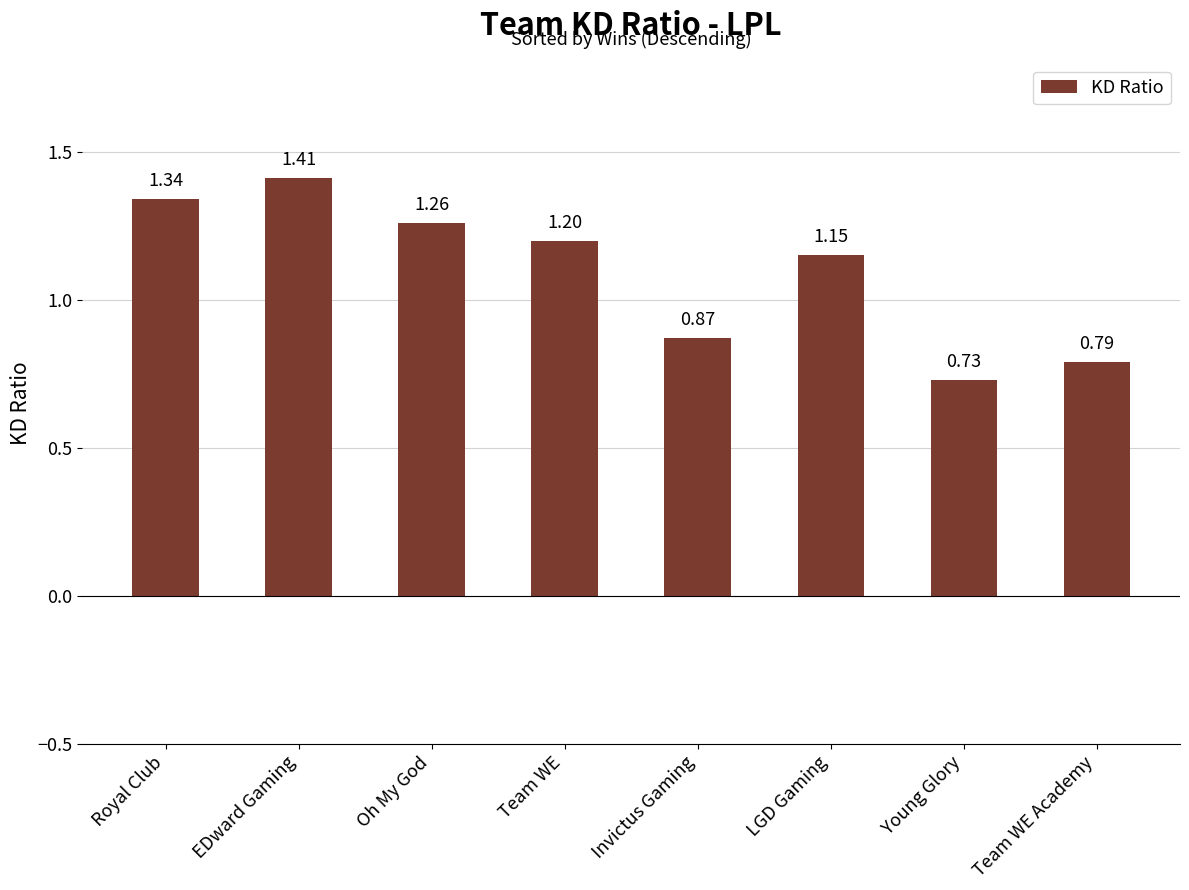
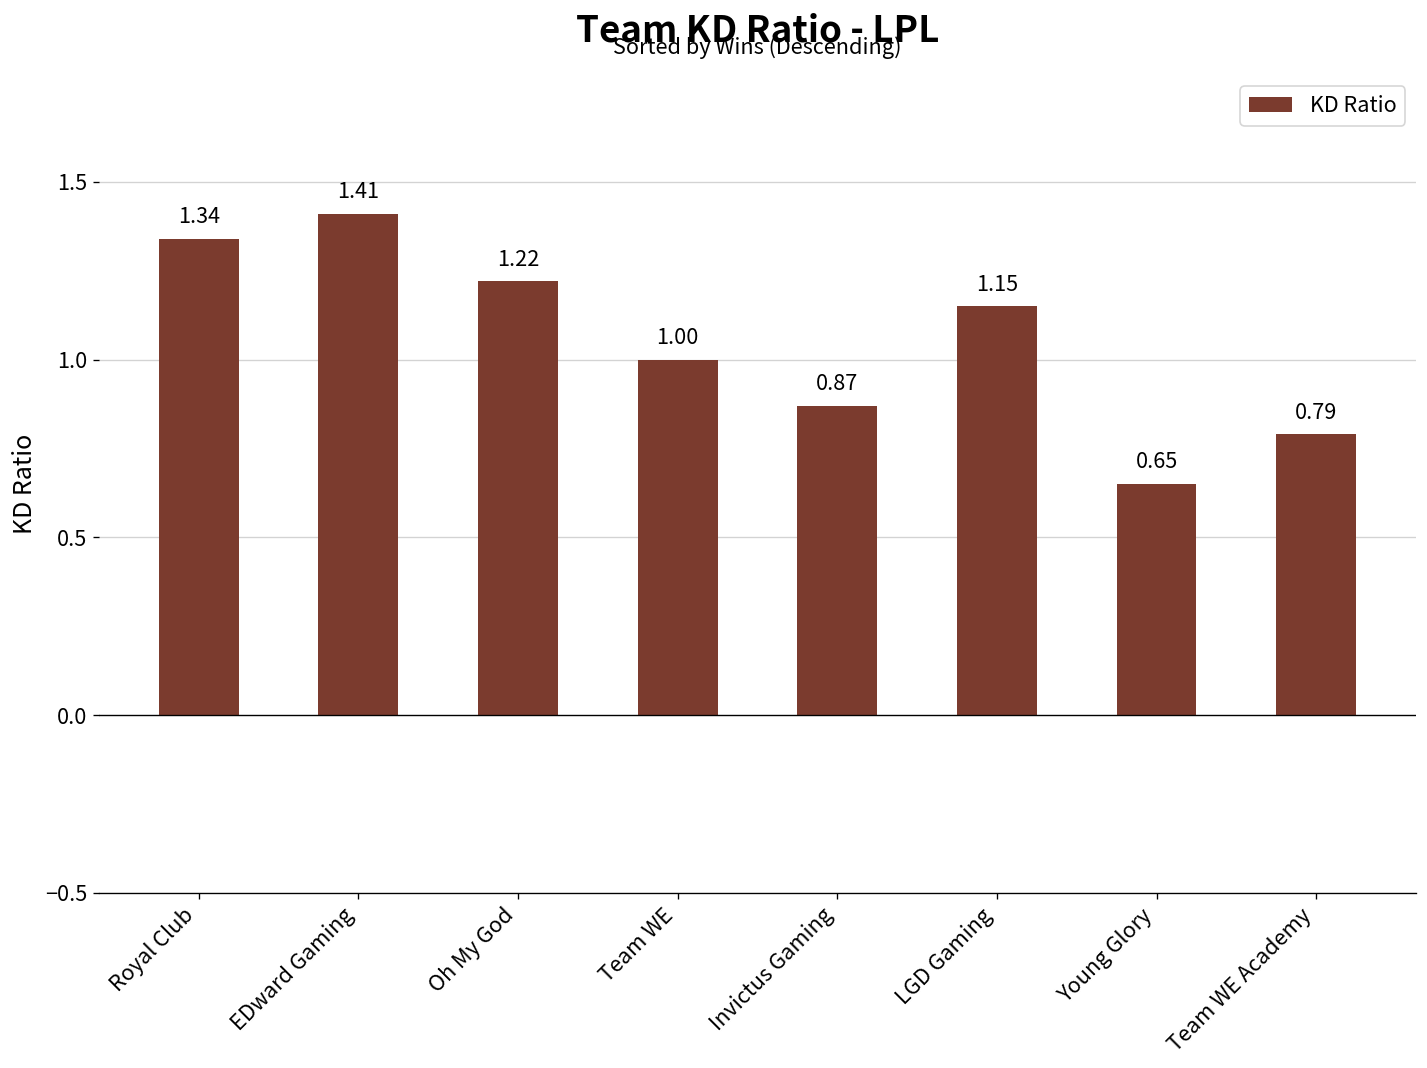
Oh My God: 1.26 -> 1.22
Team WE: 1.20 -> 1.00
Young Glory: 0.73 -> 0.65
